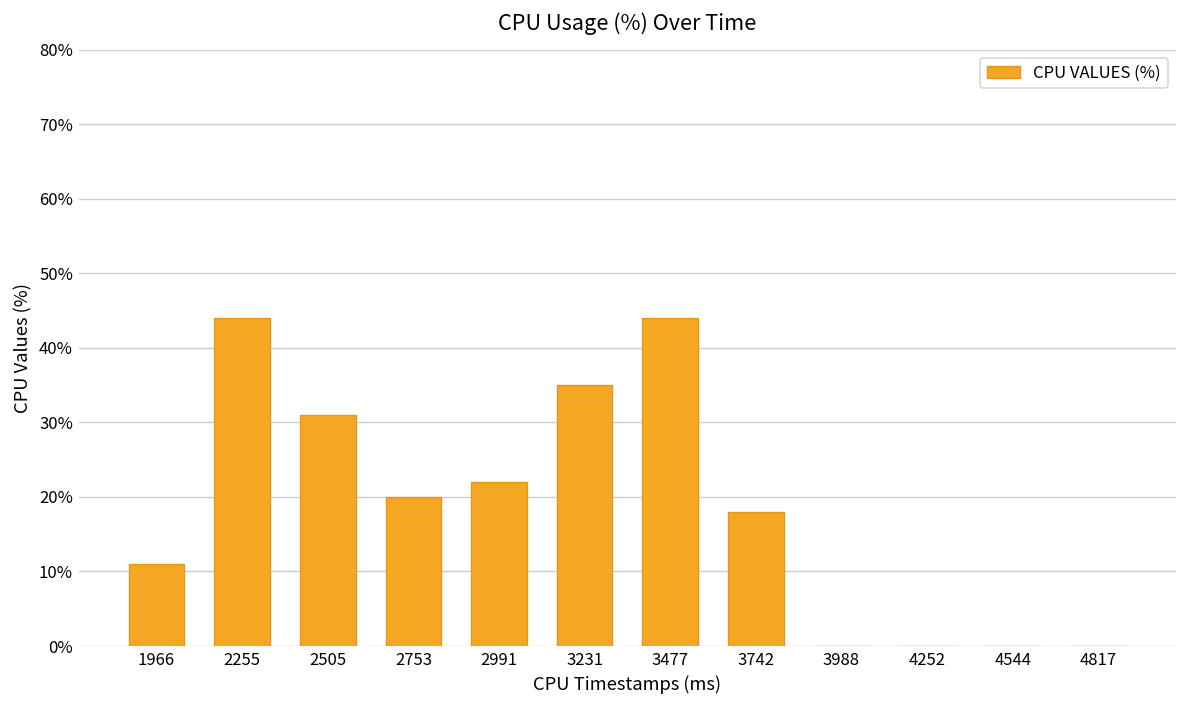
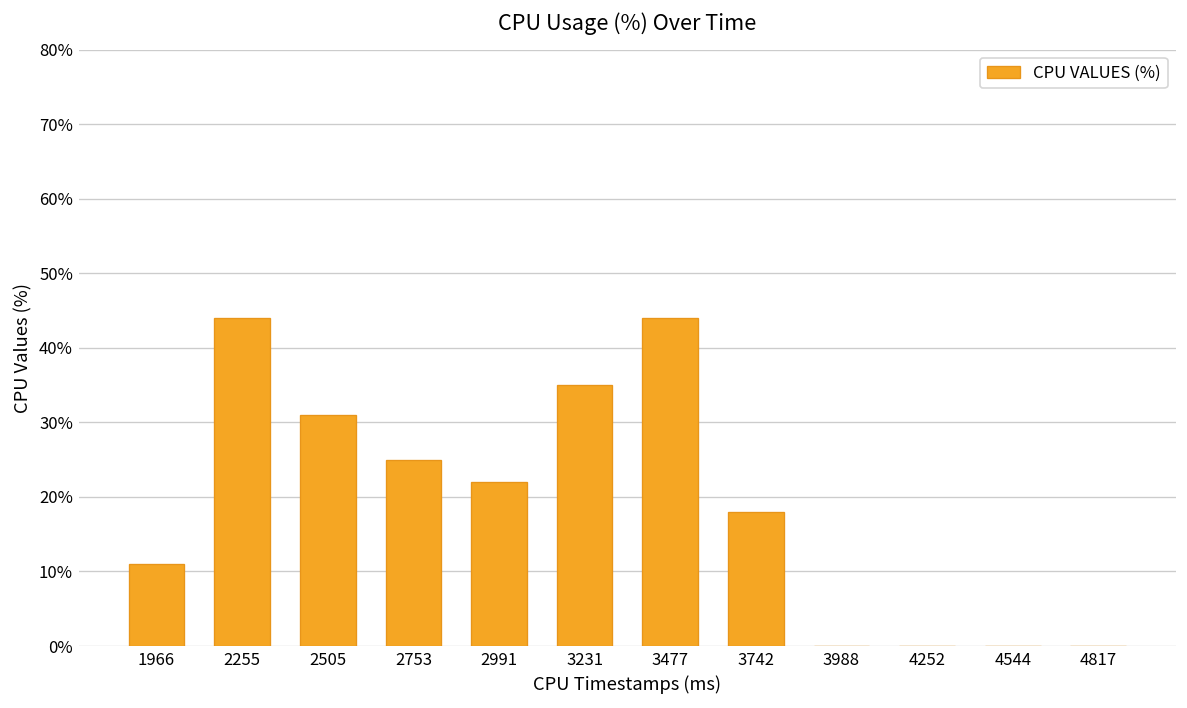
2753: 20% -> 25%
